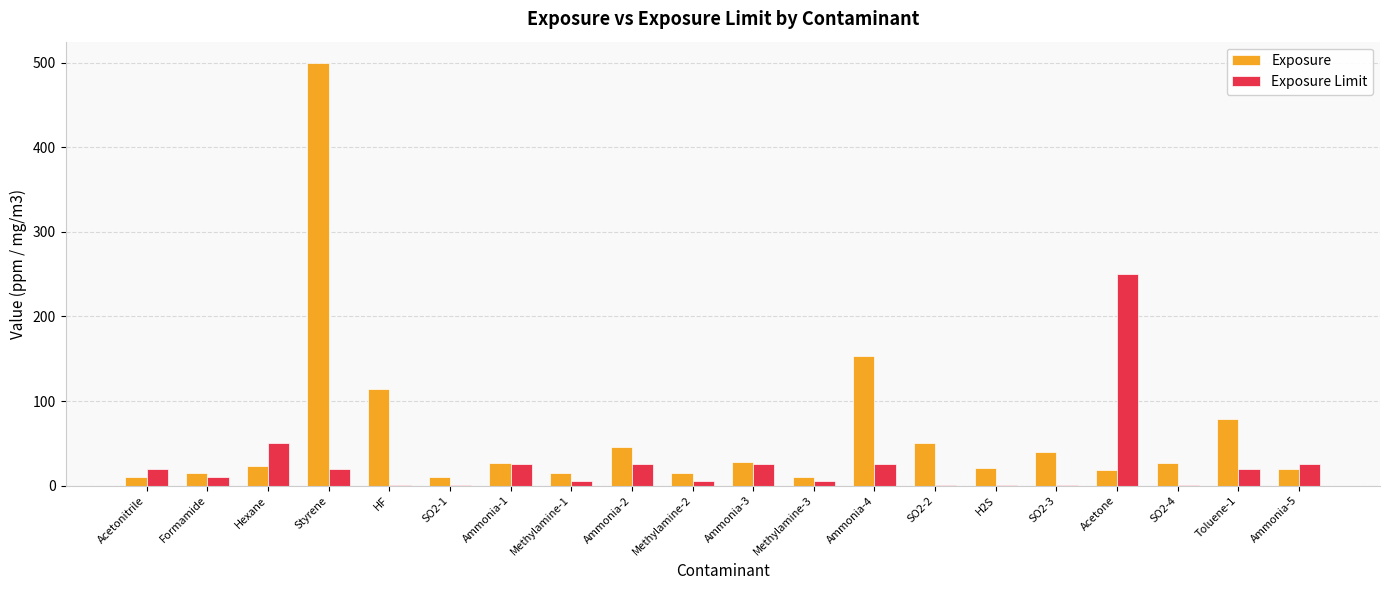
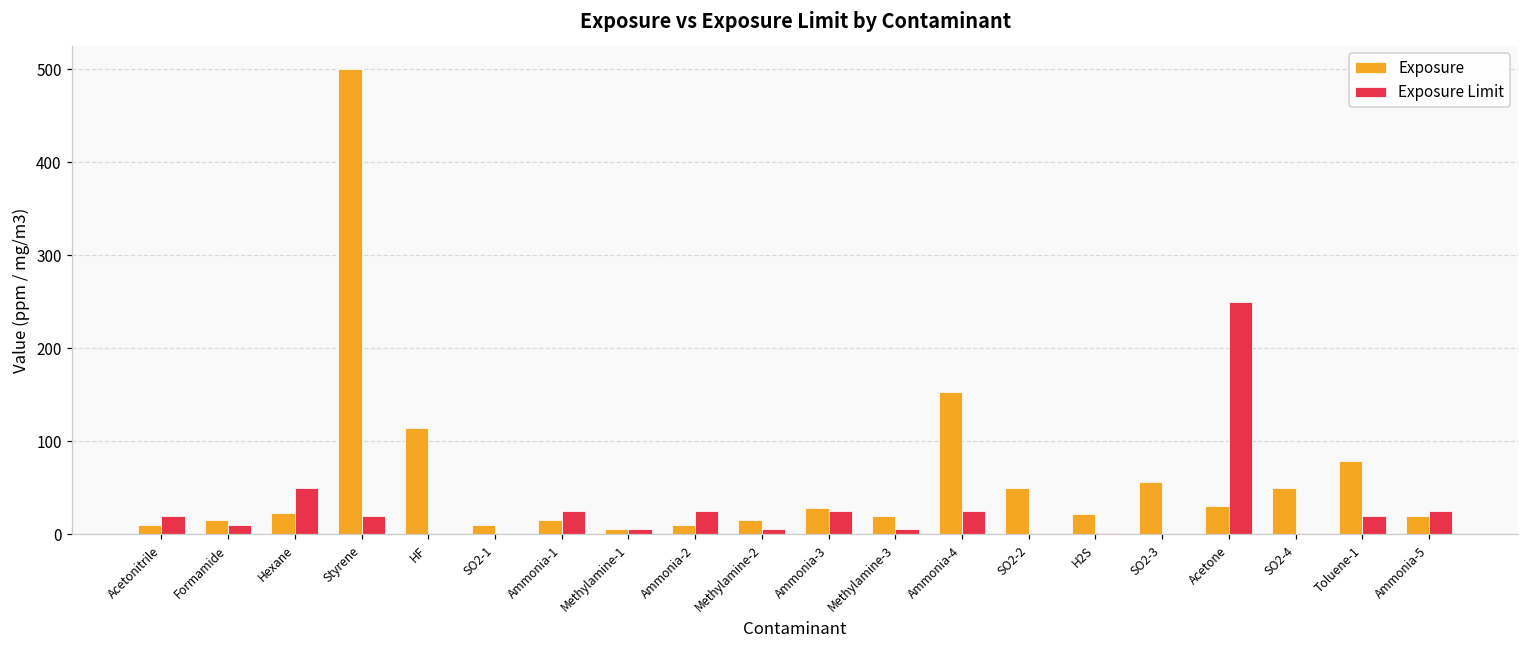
Exposure, Ammonia-1: 30 -> 20
Exposure, Methylamine-1: 20 -> 10
Exposure, Ammonia-2: 50 -> 10
Exposure, Methylamine-3: 10 -> 20
Exposure, SO2-3: 40 -> 60
Exposure, Acetone: 20 -> 30
Exposure, SO2-4: 30 -> 50
